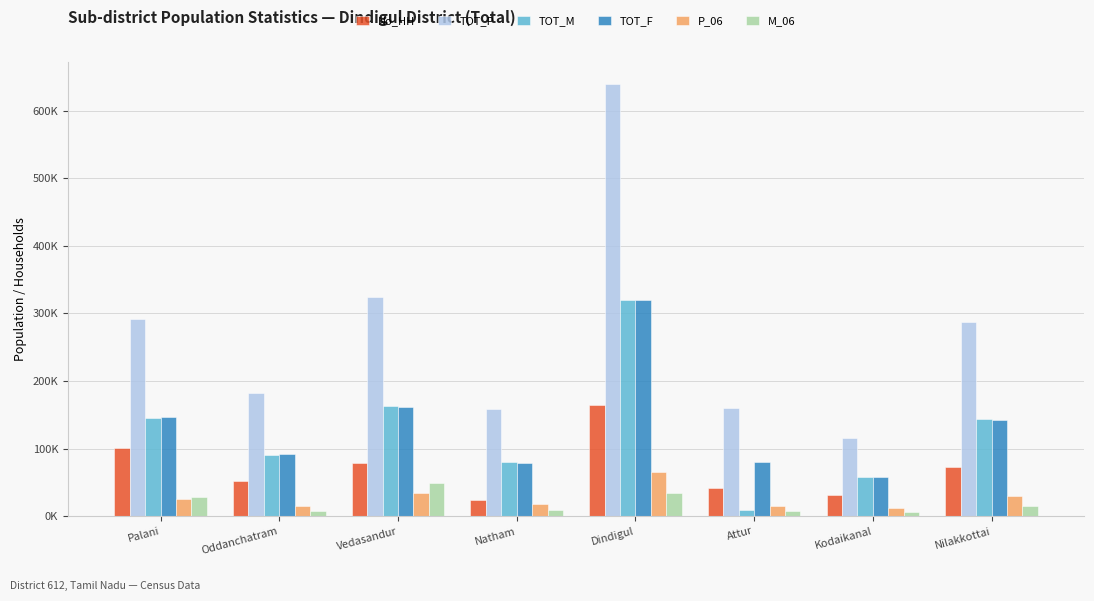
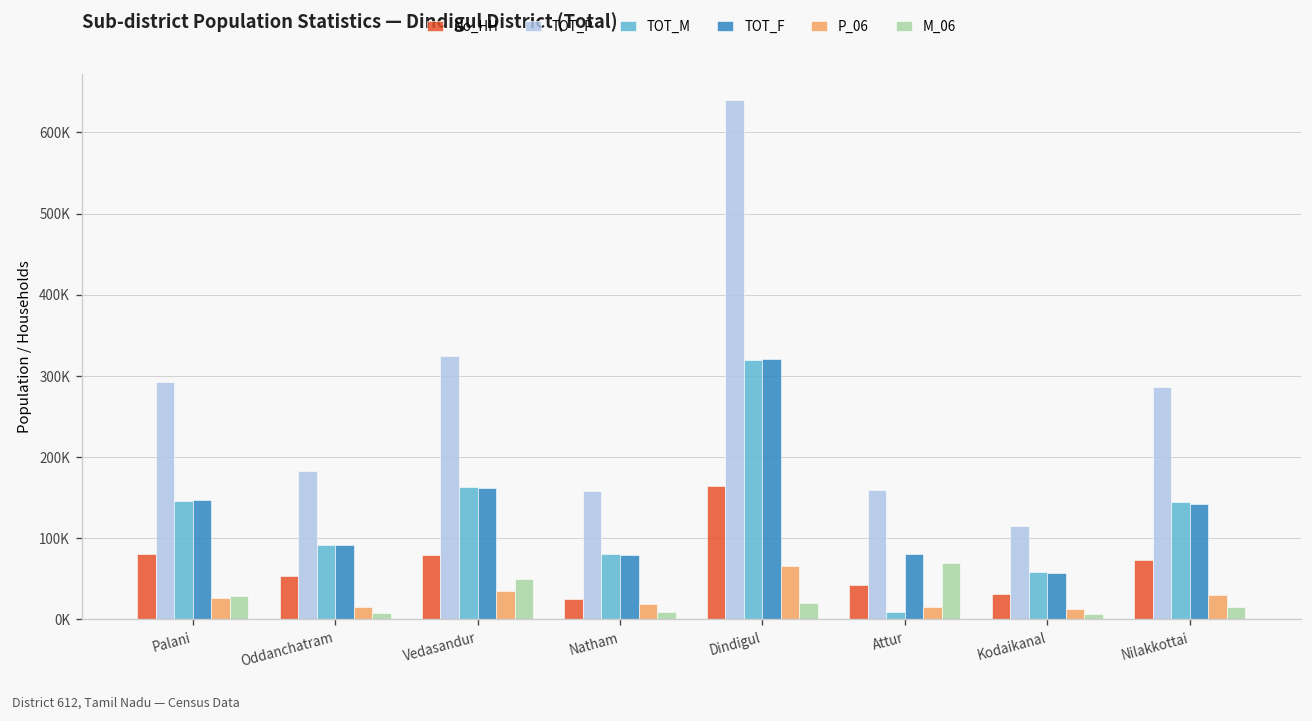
No_HH, Palani: 100000 -> 80000
M_06, Dindigul: 30000 -> 20000
M_06, Attur: 10000 -> 70000
